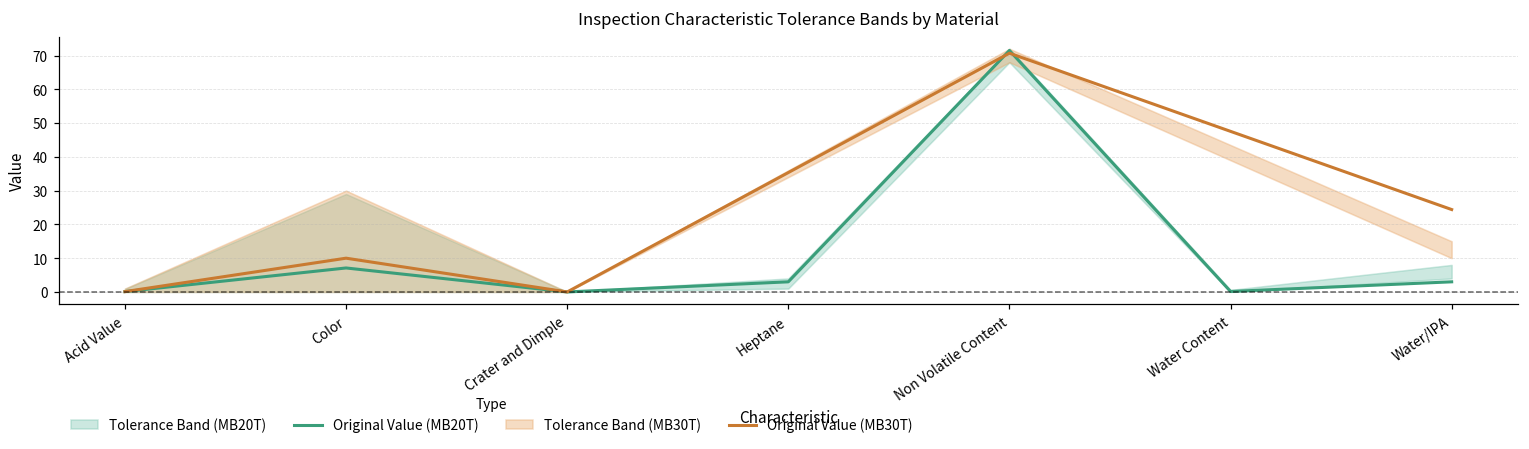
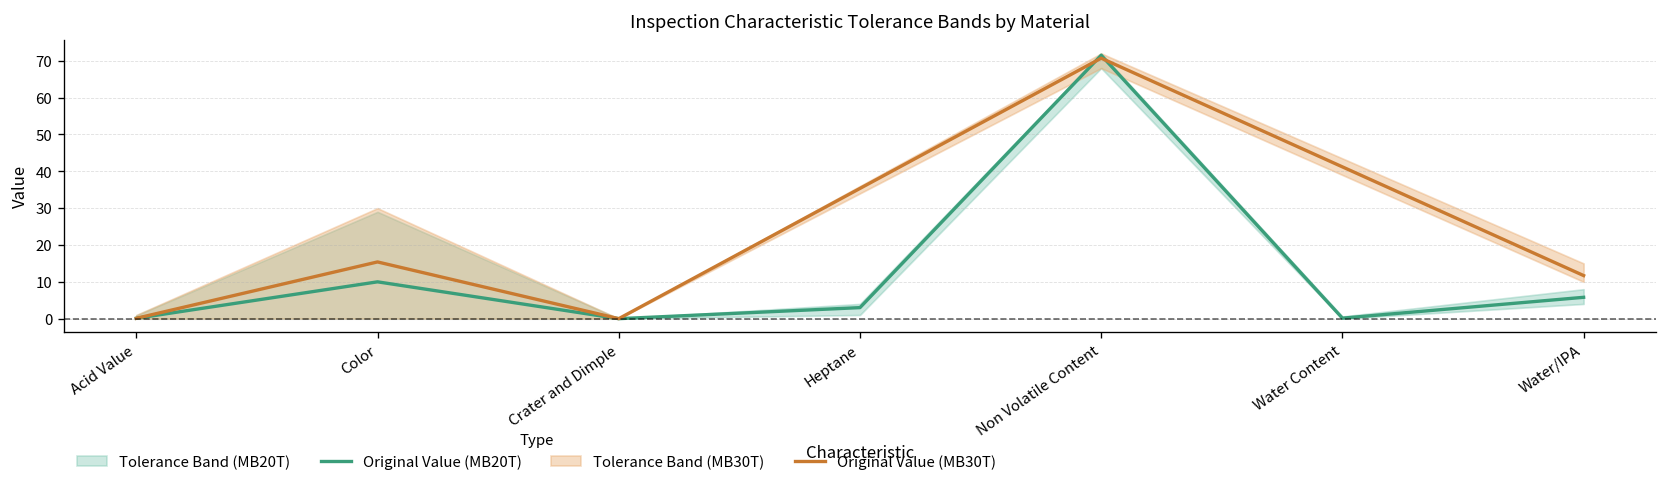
Original Value (MB20T), Color: 7 -> 10
Original Value (MB30T), Color: 10 -> 15
Original Value (MB20T), Water/IPA: 3 -> 6
Original Value (MB30T), Water/IPA: 24 -> 12
